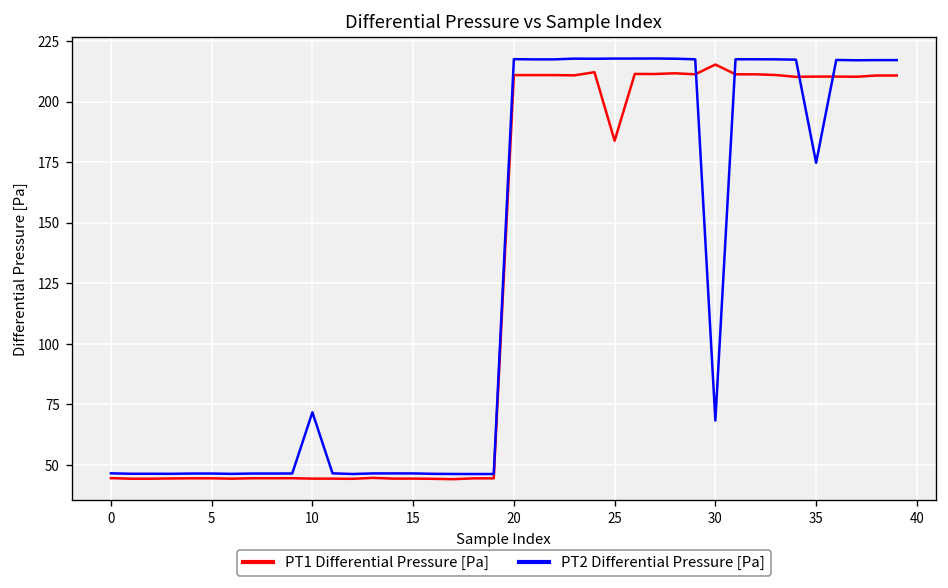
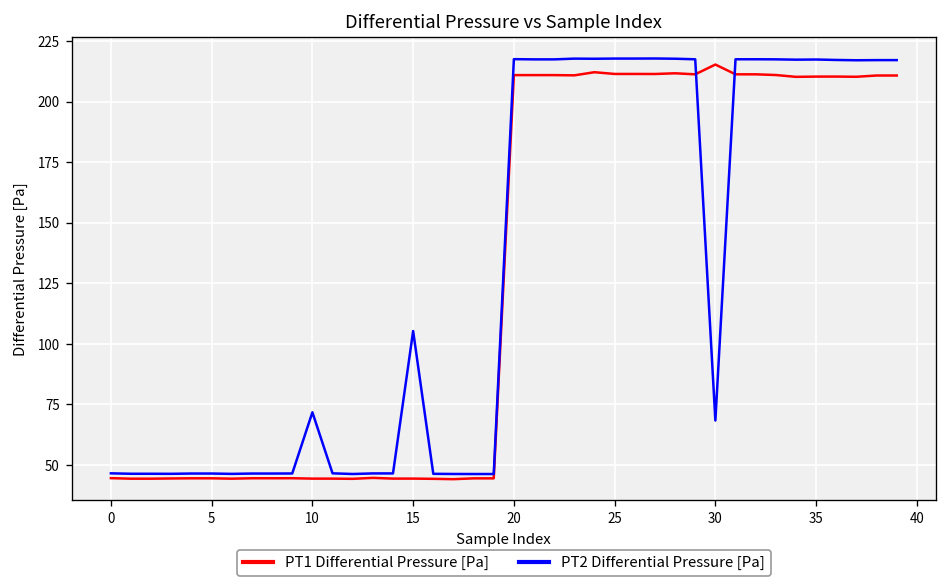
PT2 Differential Pressure [Pa], 15: 47 -> 105
PT1 Differential Pressure [Pa], 25: 184 -> 211
PT2 Differential Pressure [Pa], 35: 175 -> 217
